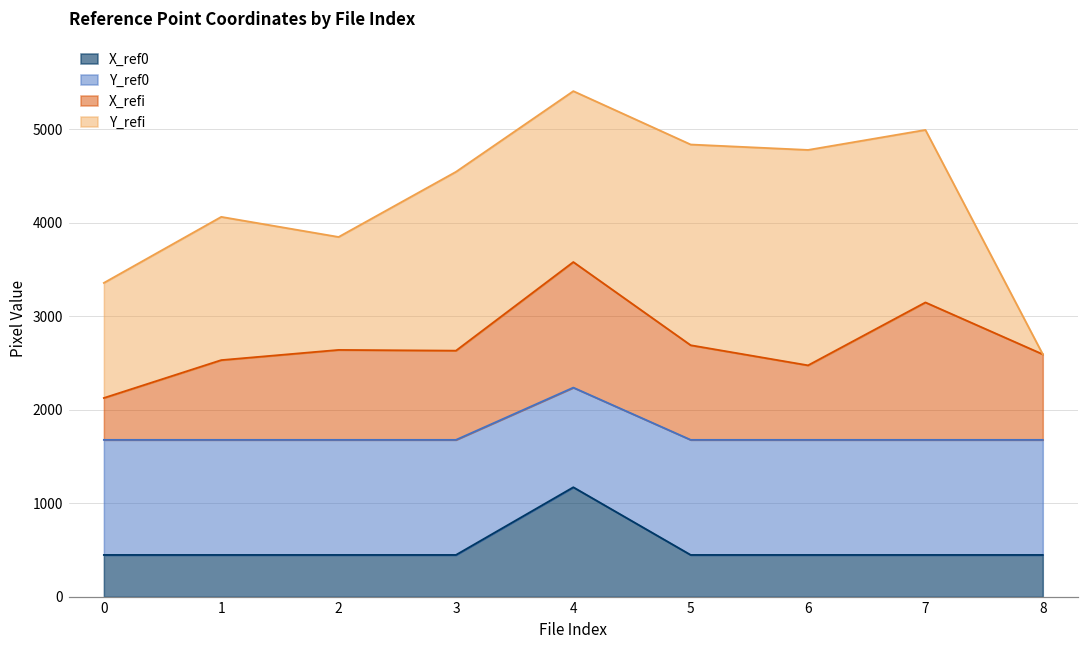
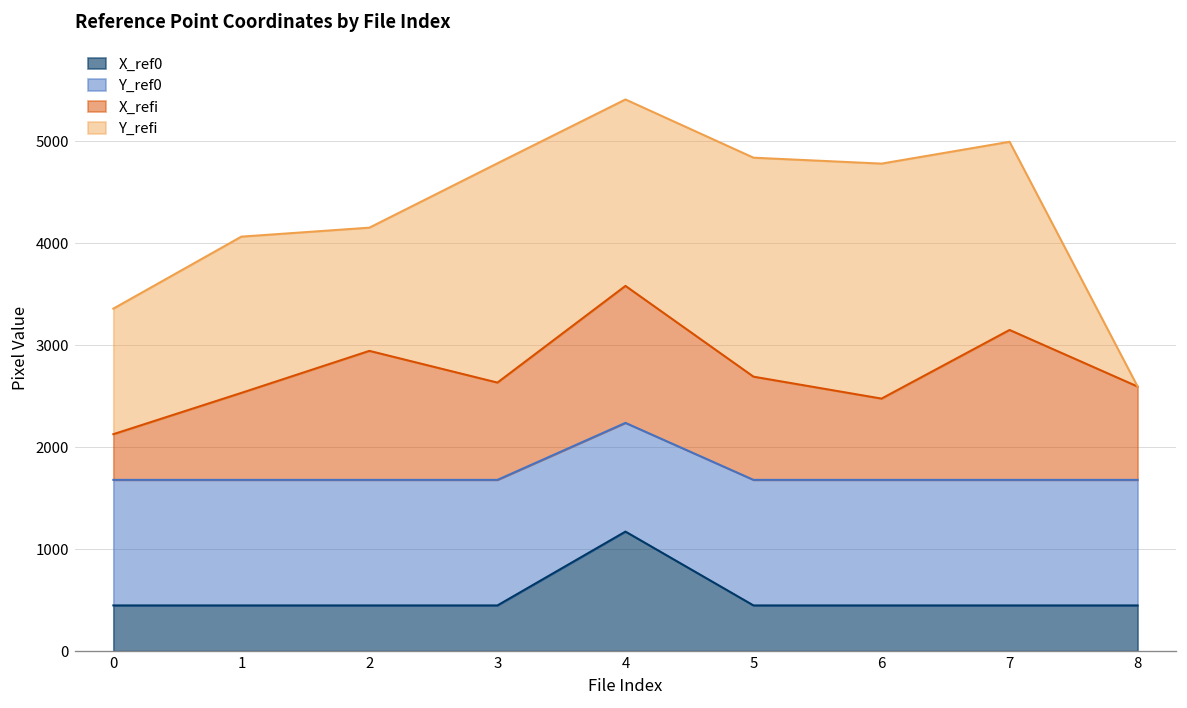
X_refi, 2: 1000 -> 1300
Y_refi, 3: 1900 -> 2200
